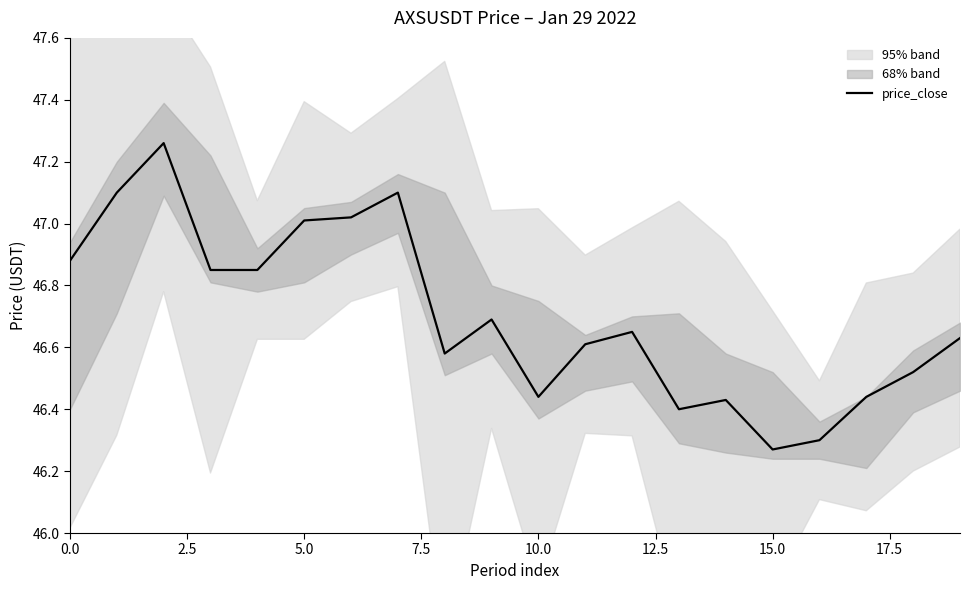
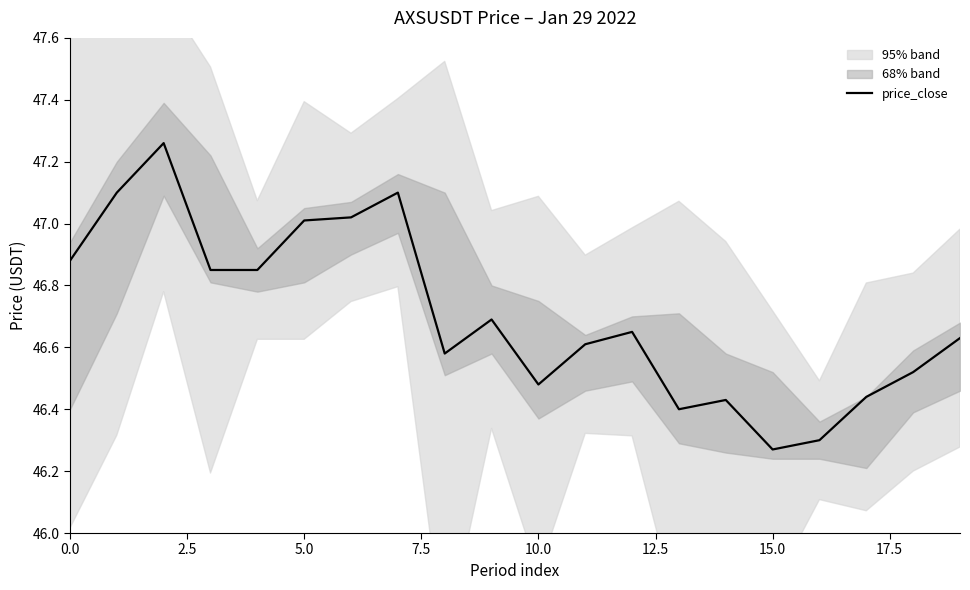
price_close, 10.0: 46.44 -> 46.48
